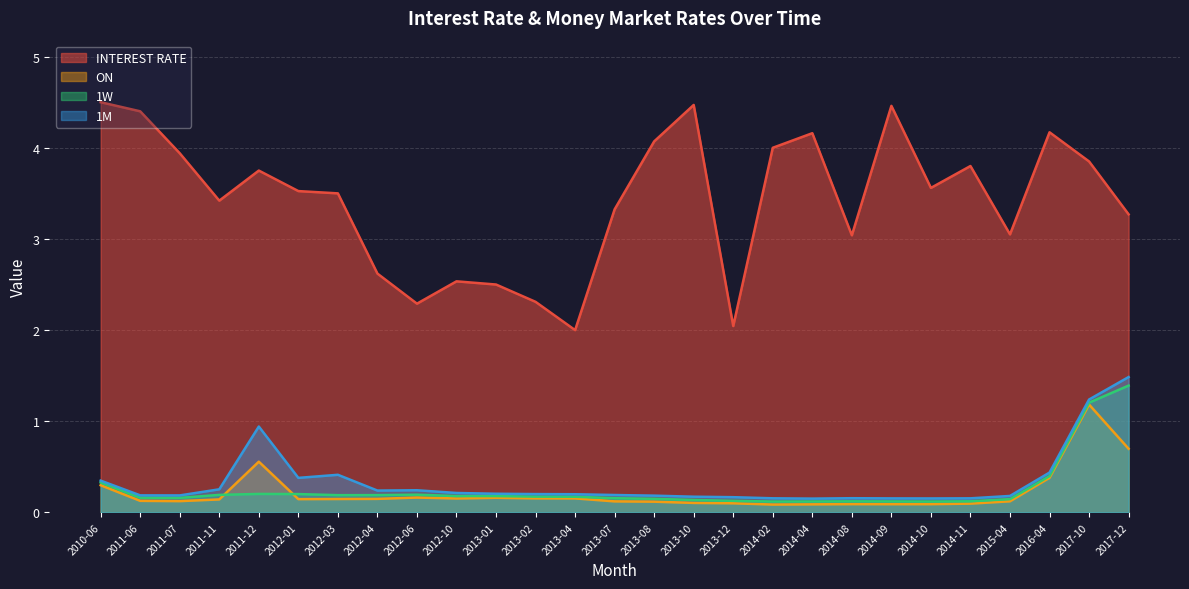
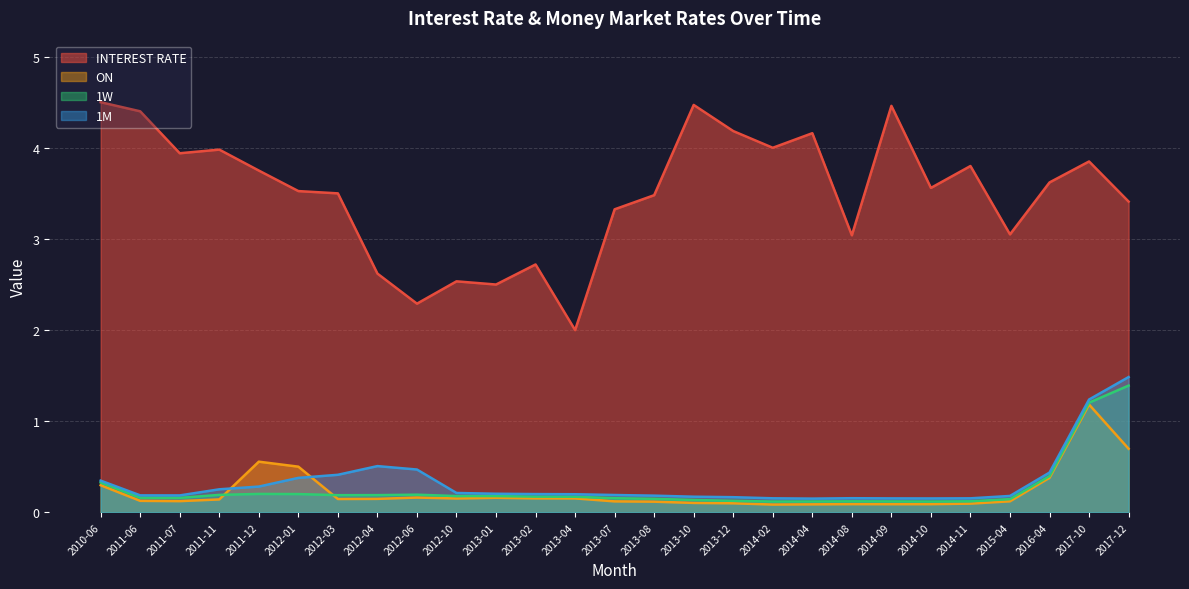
INTEREST RATE, 2011-11: 3.4 -> 4.0
1M, 2011-12: 0.9 -> 0.3
ON, 2012-01: 0.1 -> 0.5
1M, 2012-04: 0.2 -> 0.5
1M, 2012-06: 0.2 -> 0.5
INTEREST RATE, 2013-02: 2.3 -> 2.7
INTEREST RATE, 2013-08: 4.1 -> 3.5
INTEREST RATE, 2013-12: 2.0 -> 4.2
INTEREST RATE, 2016-04: 4.2 -> 3.6
INTEREST RATE, 2017-12: 3.3 -> 3.4
